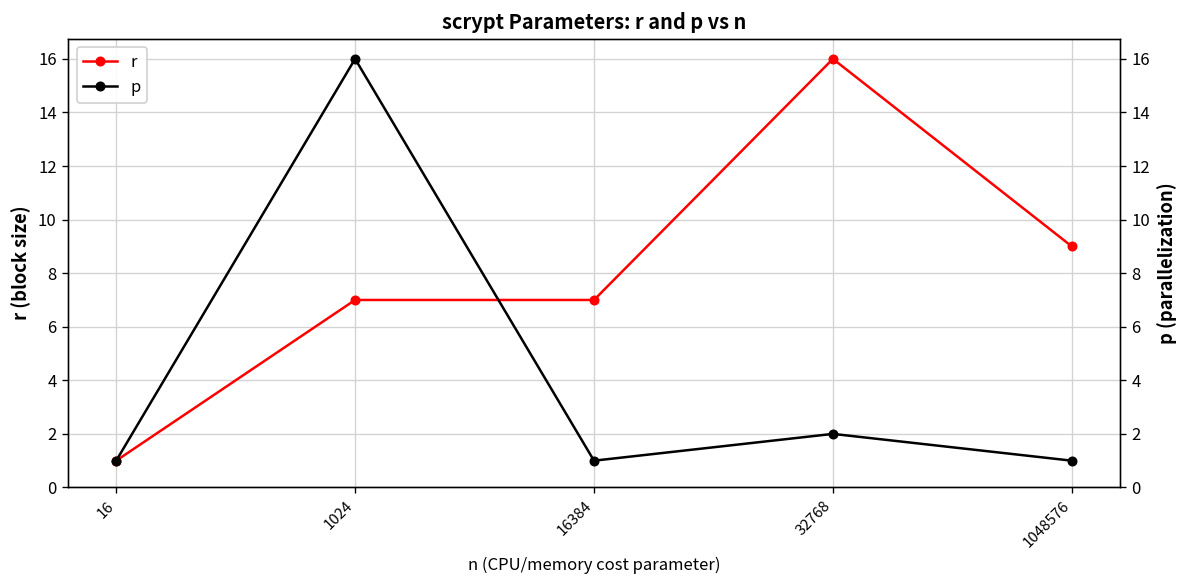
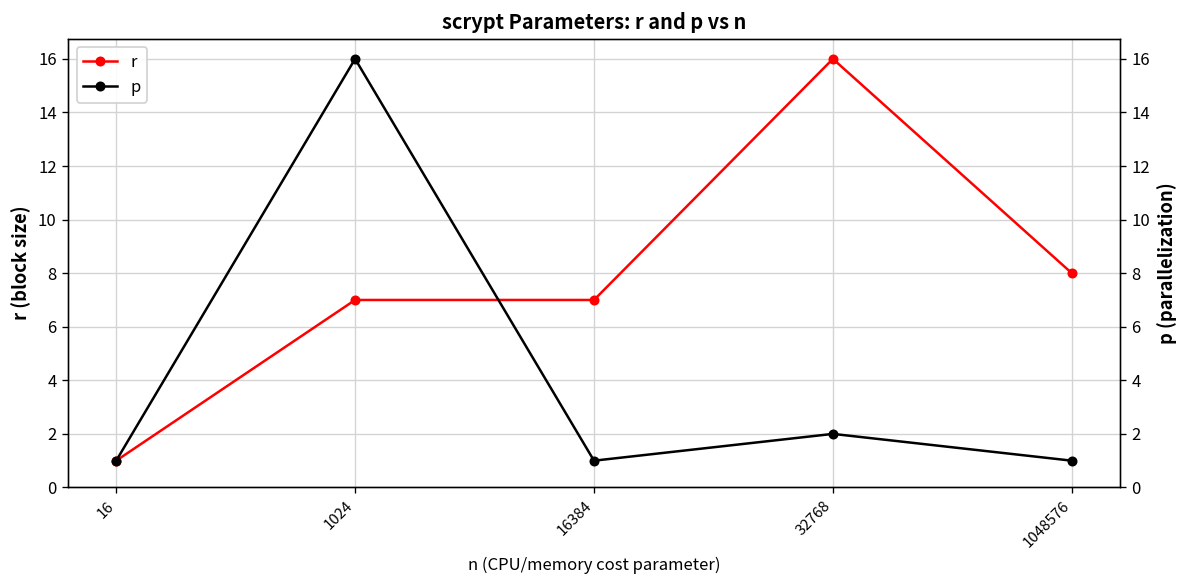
r, 1048576: 9 -> 8
